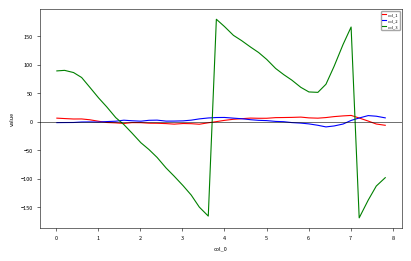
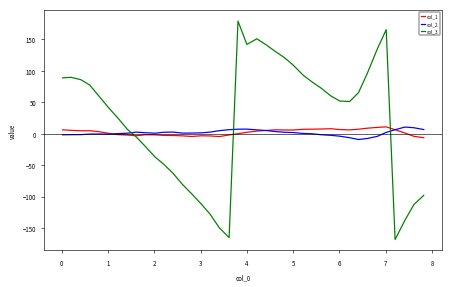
col_3, 4: 170 -> 140
